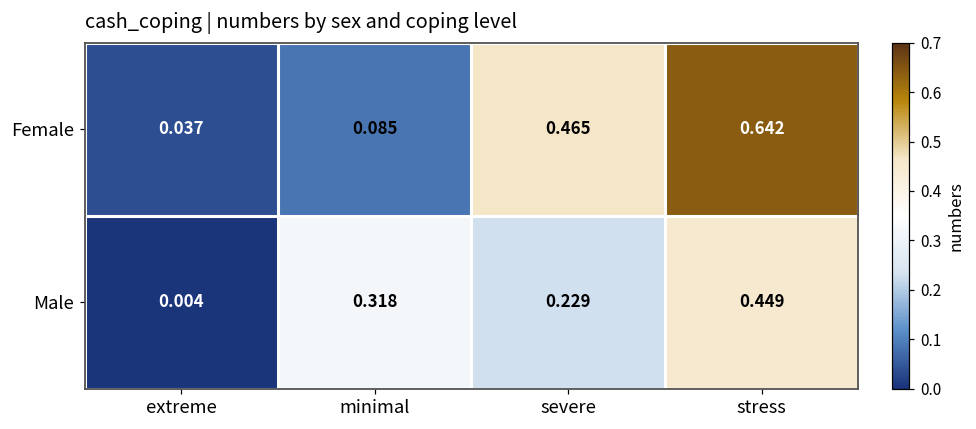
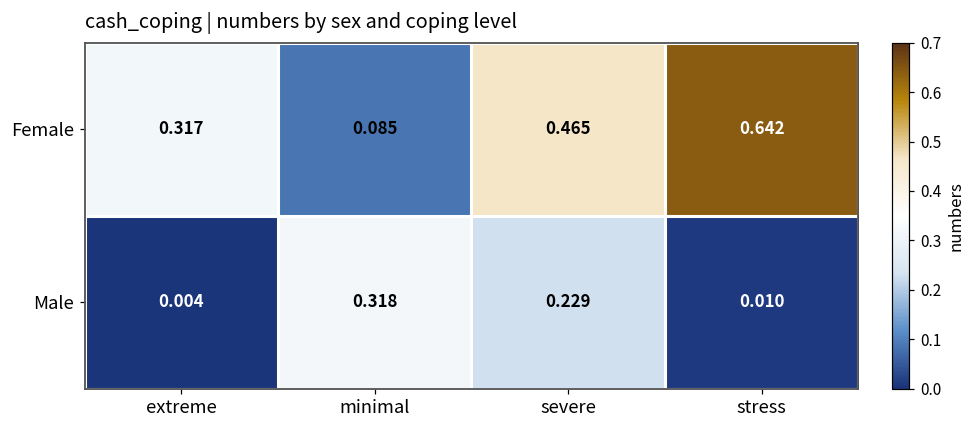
Female, extreme: 0.037 -> 0.317
Male, stress: 0.449 -> 0.010
